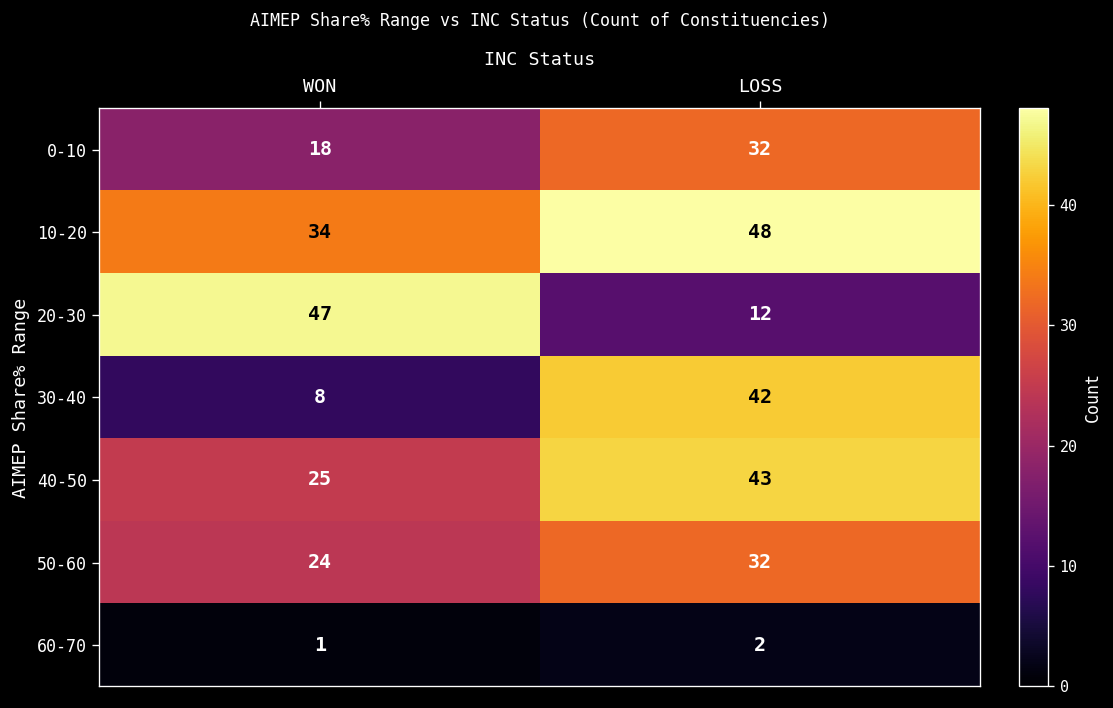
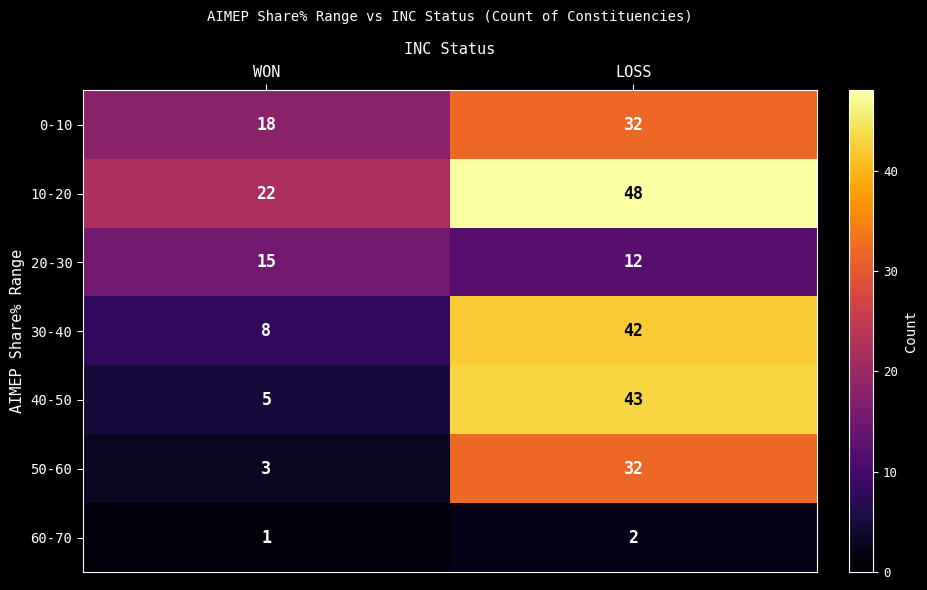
10-20, WON: 34 -> 22
20-30, WON: 47 -> 15
40-50, WON: 25 -> 5
50-60, WON: 24 -> 3
